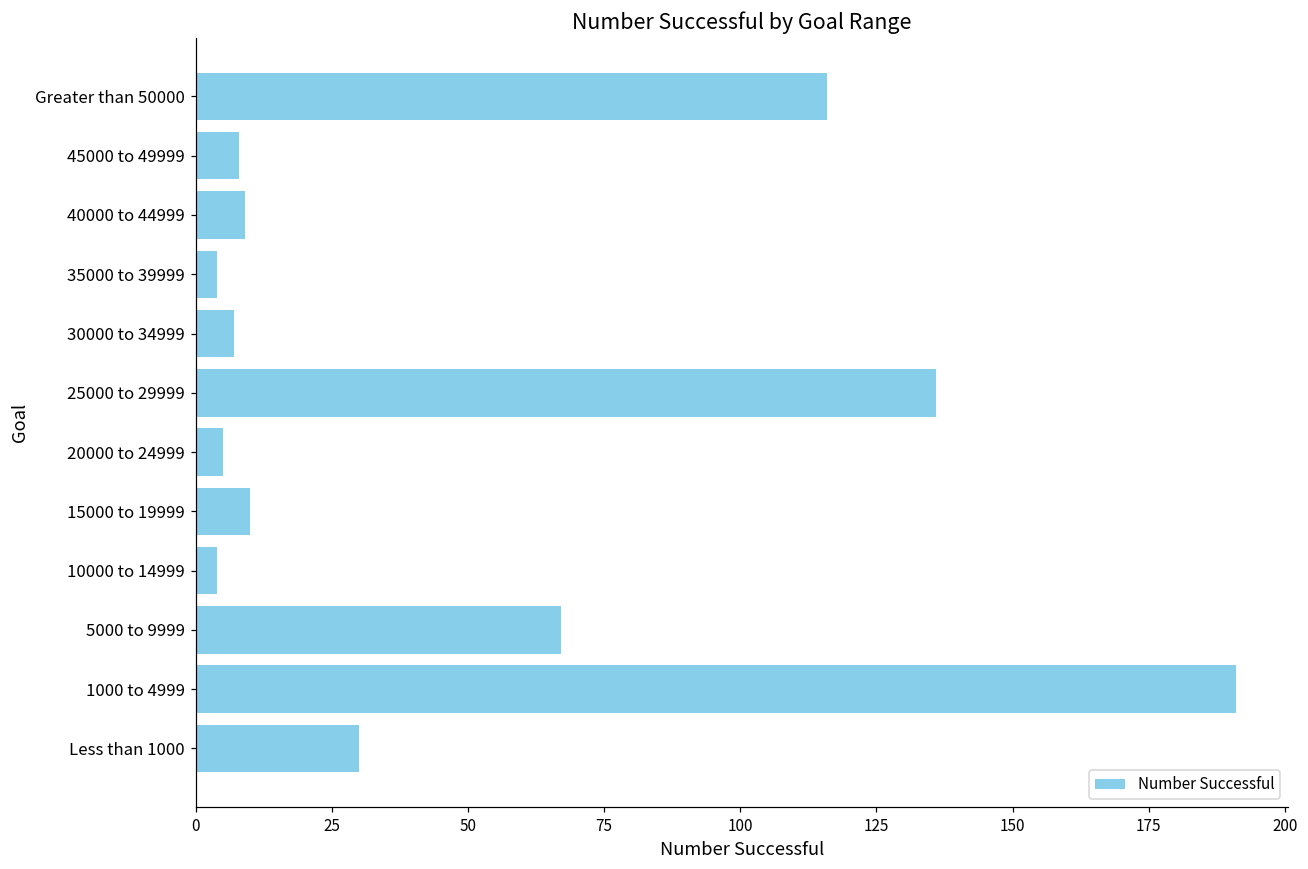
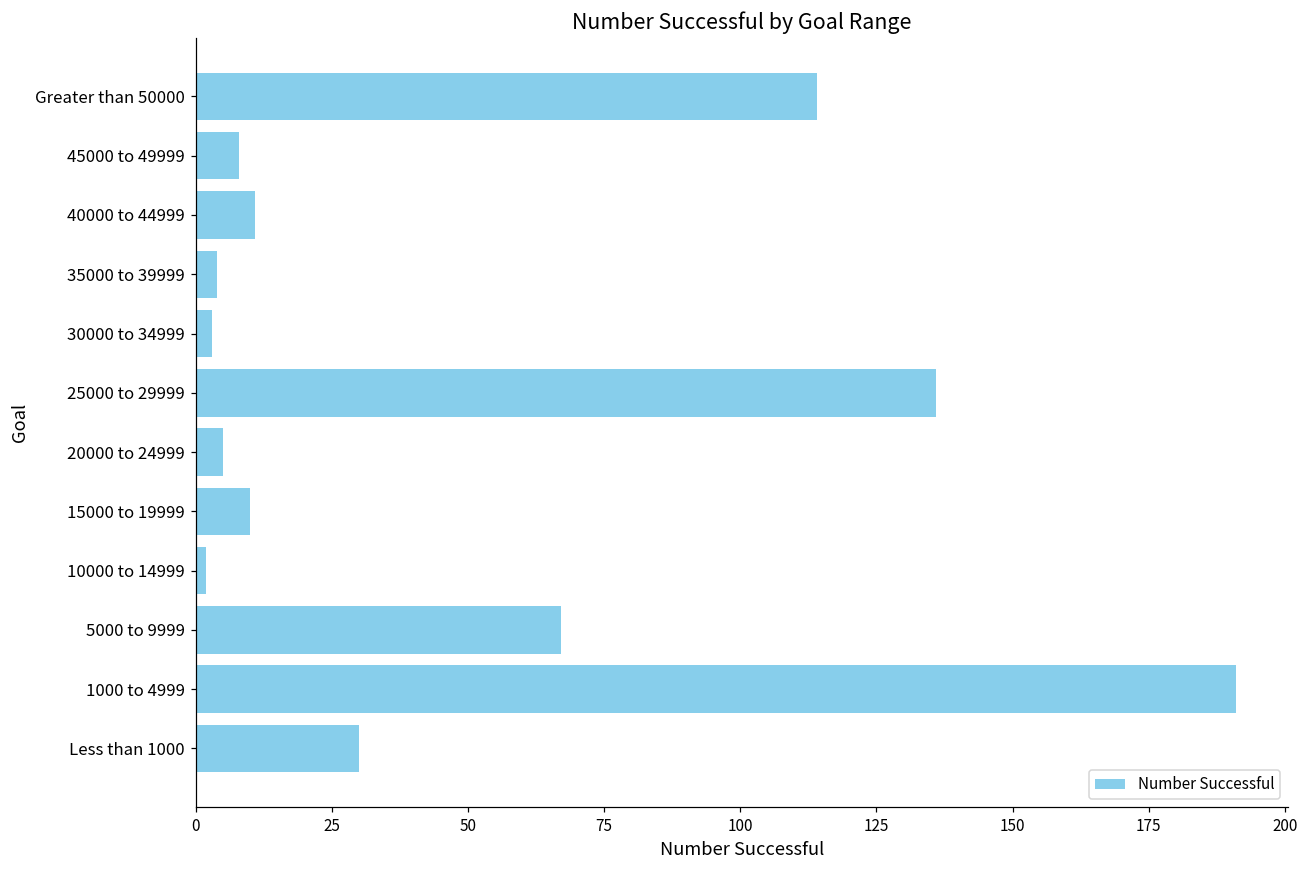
Greater than 50000: 116 -> 114
40000 to 44999: 9 -> 11
30000 to 34999: 7 -> 3
10000 to 14999: 4 -> 2
